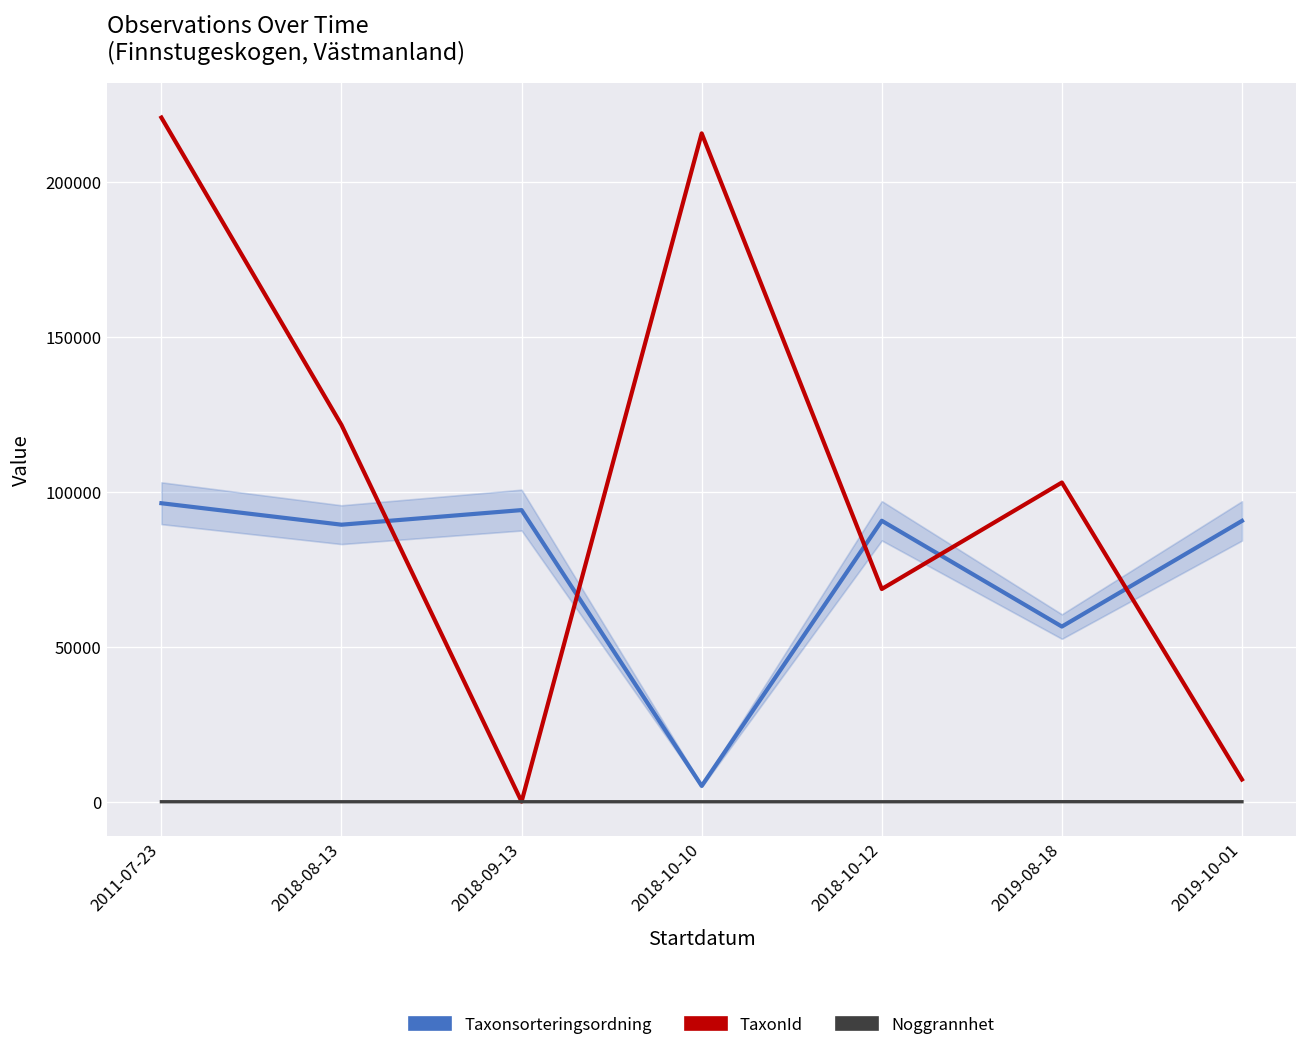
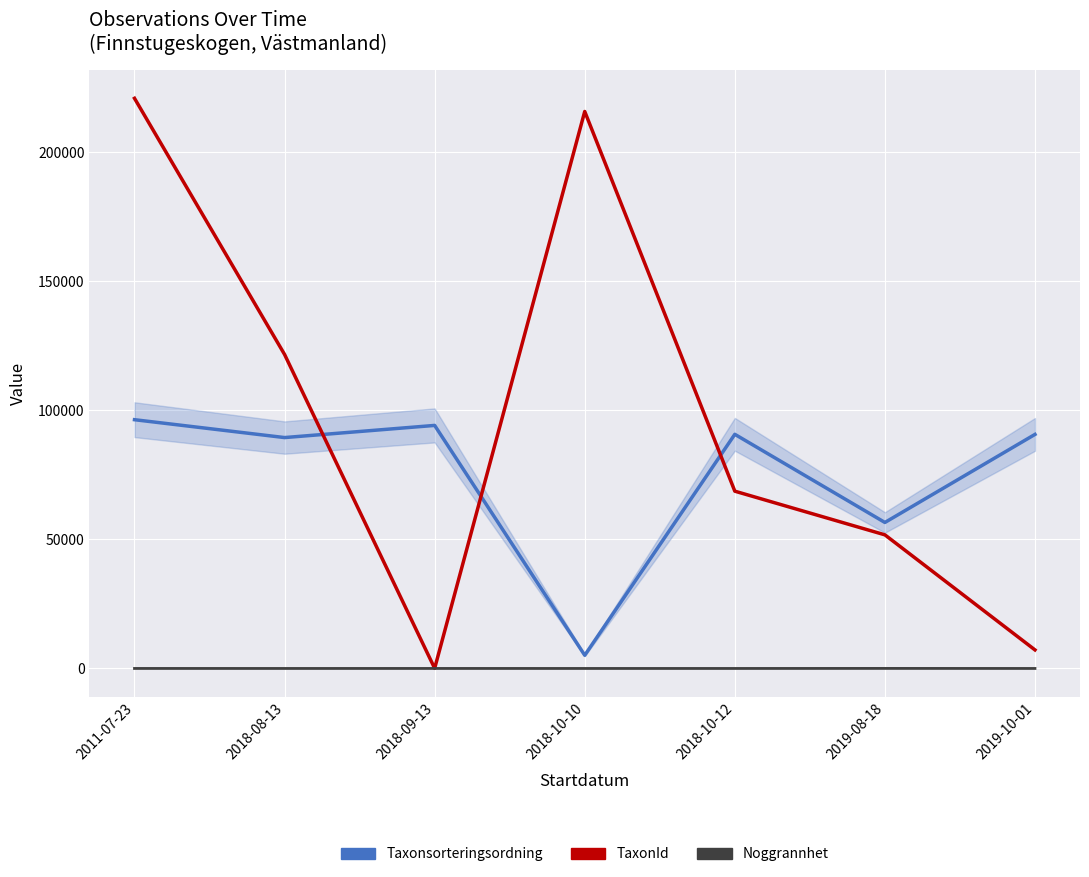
TaxonId, 2019-08-18: 103000 -> 52000
